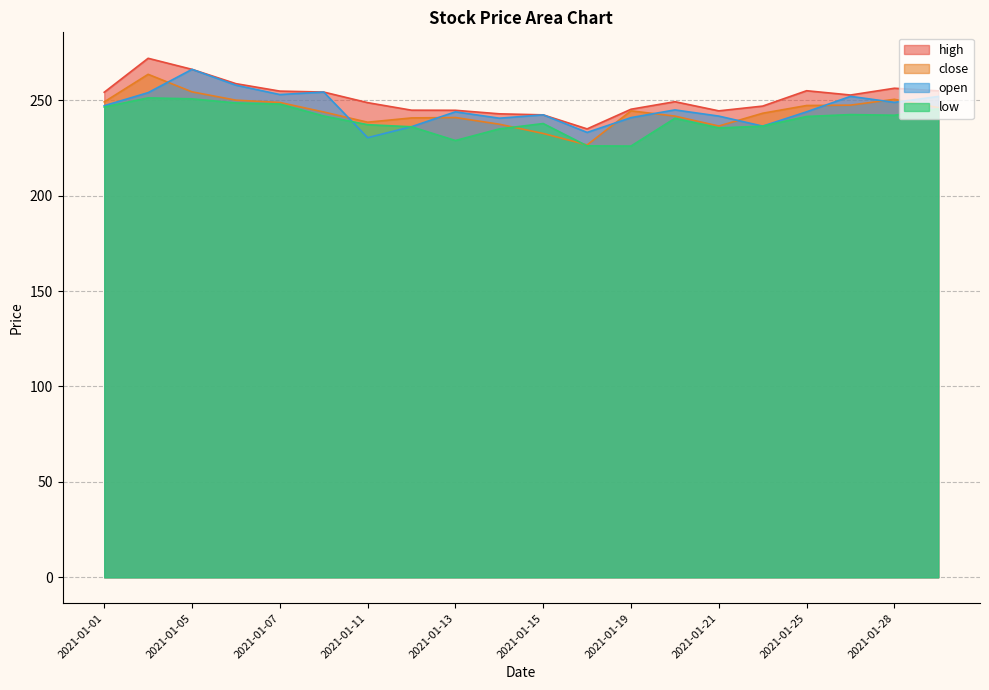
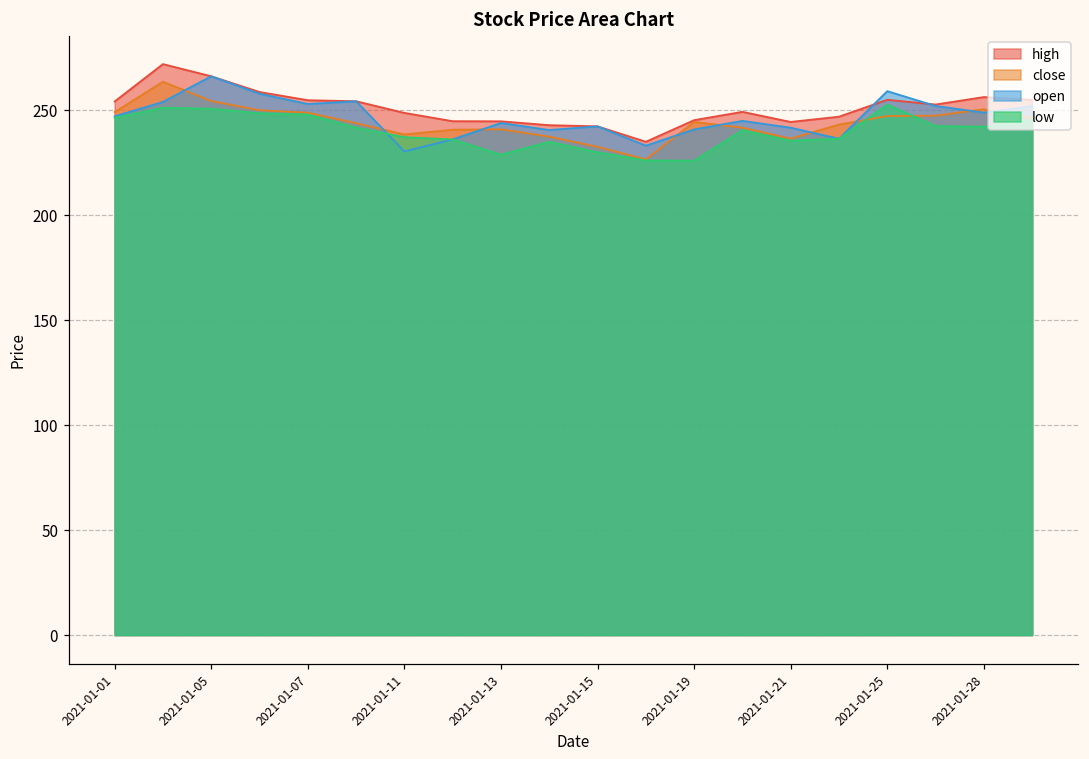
low, 2021-01-15: 238 -> 230
open, 2021-01-25: 244 -> 259
low, 2021-01-25: 242 -> 253
